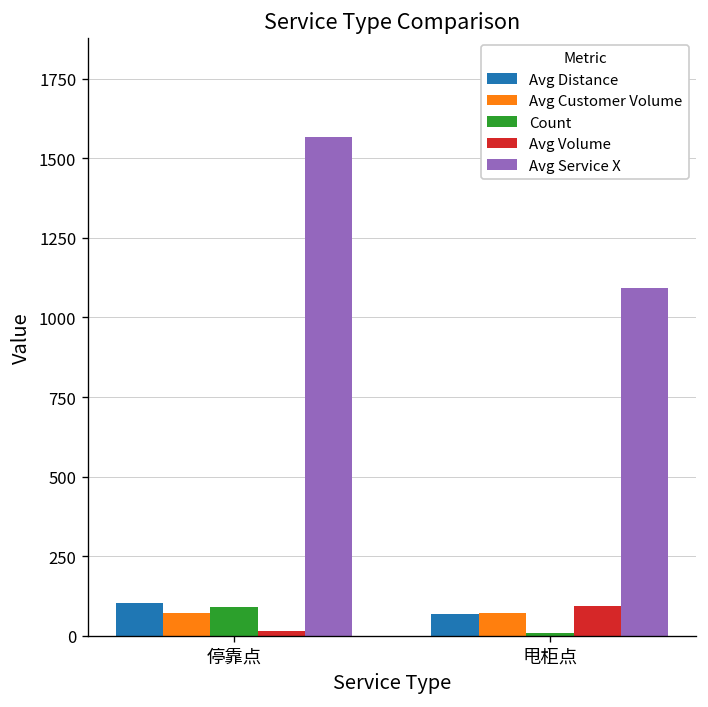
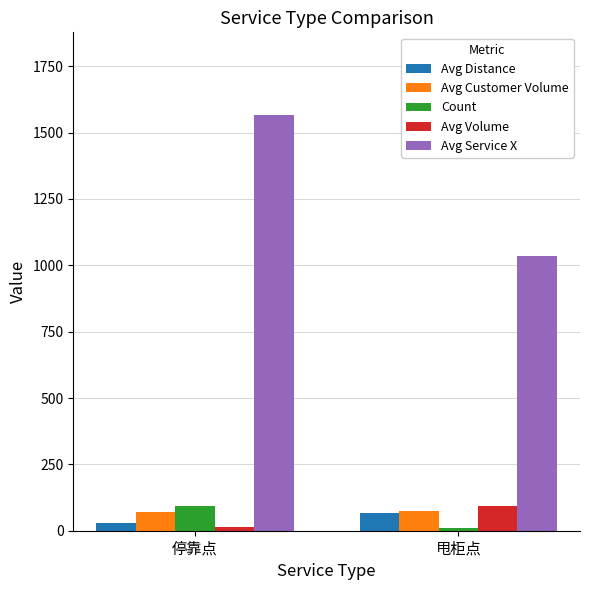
Avg Distance, 停靠点: 100 -> 30
Avg Service X, 甩柜点: 1090 -> 1030
